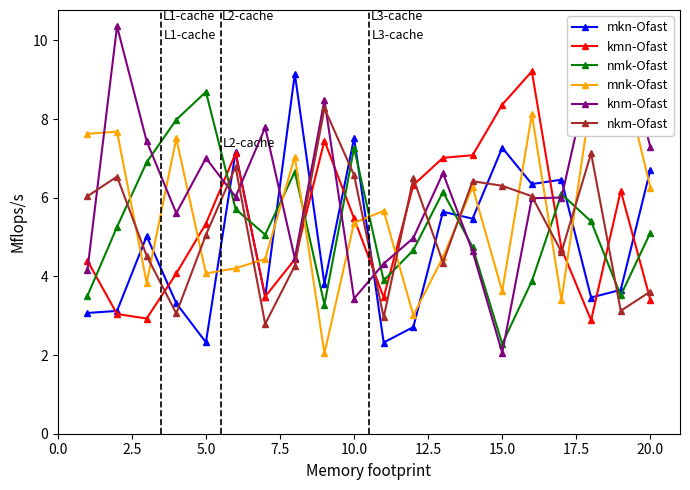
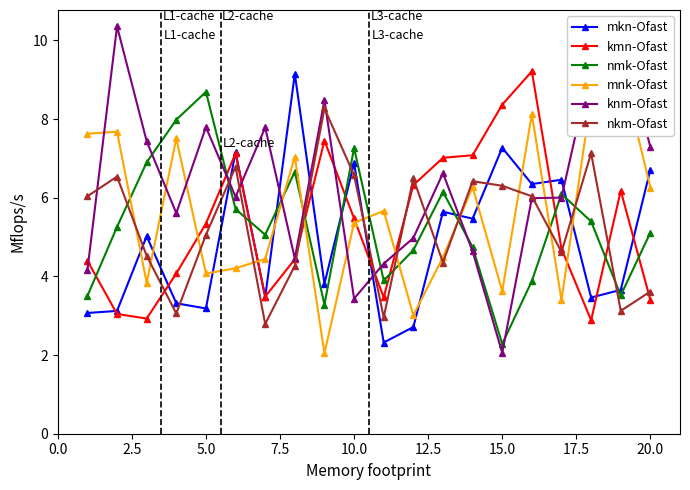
mkn-Ofast, 5.0: 2.3 -> 3.2
knm-Ofast, 5.0: 7.0 -> 7.8
mkn-Ofast, 10.0: 7.5 -> 6.9
